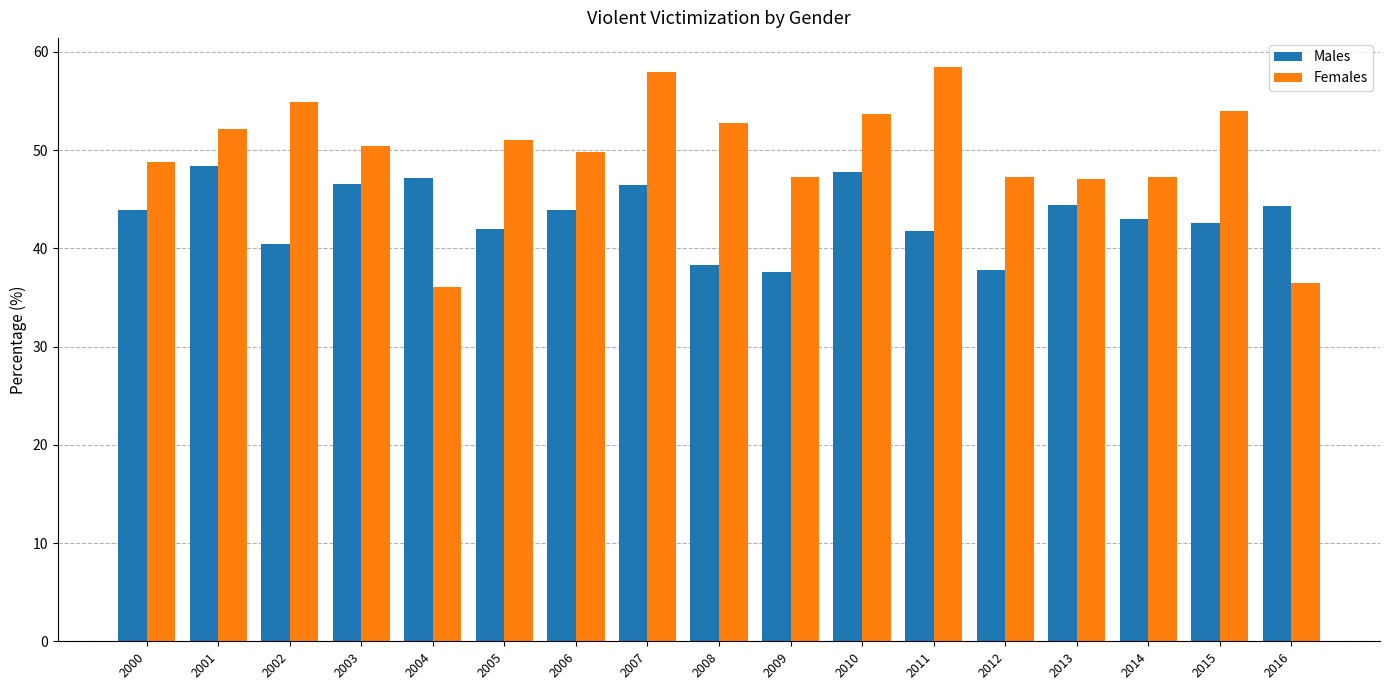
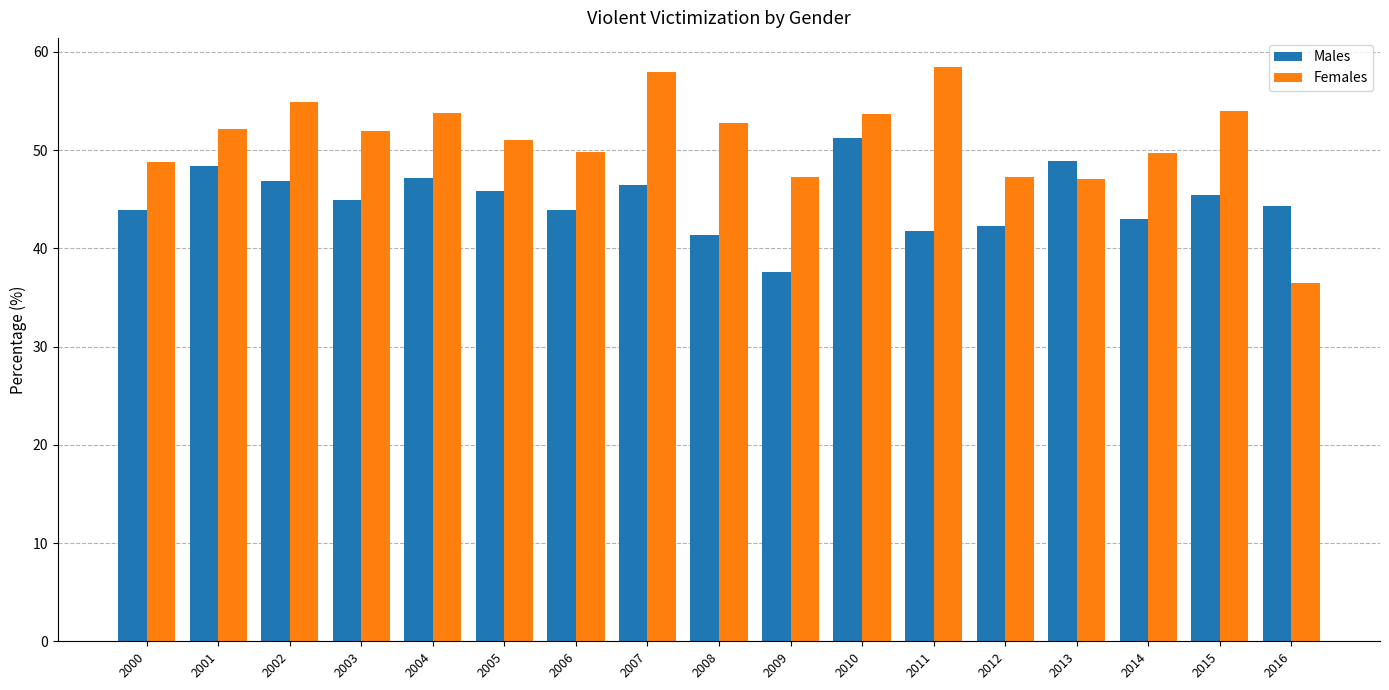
Males, 2002: 40 -> 47
Males, 2003: 47 -> 45
Females, 2003: 50 -> 52
Females, 2004: 36 -> 54
Males, 2005: 42 -> 46
Males, 2008: 38 -> 41
Males, 2010: 48 -> 51
Males, 2012: 38 -> 42
Males, 2013: 44 -> 49
Females, 2014: 47 -> 50
Males, 2015: 43 -> 45
